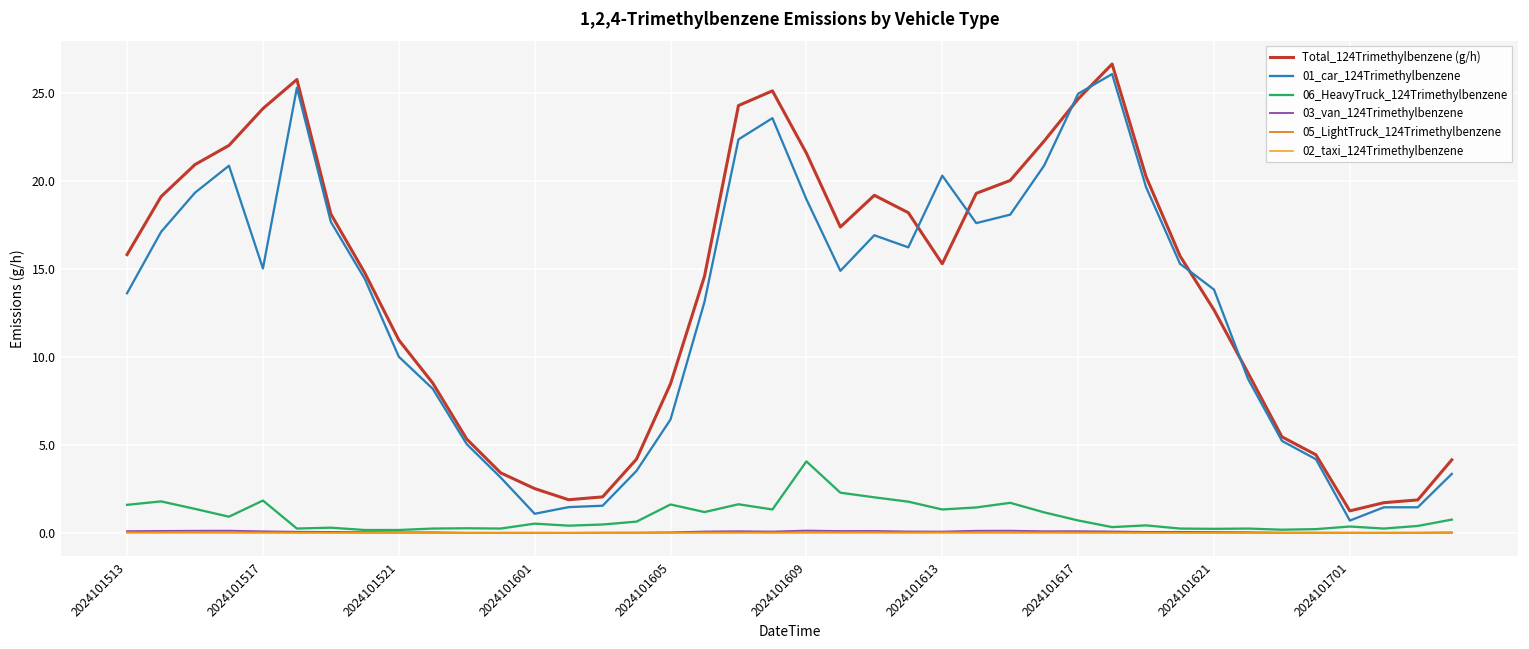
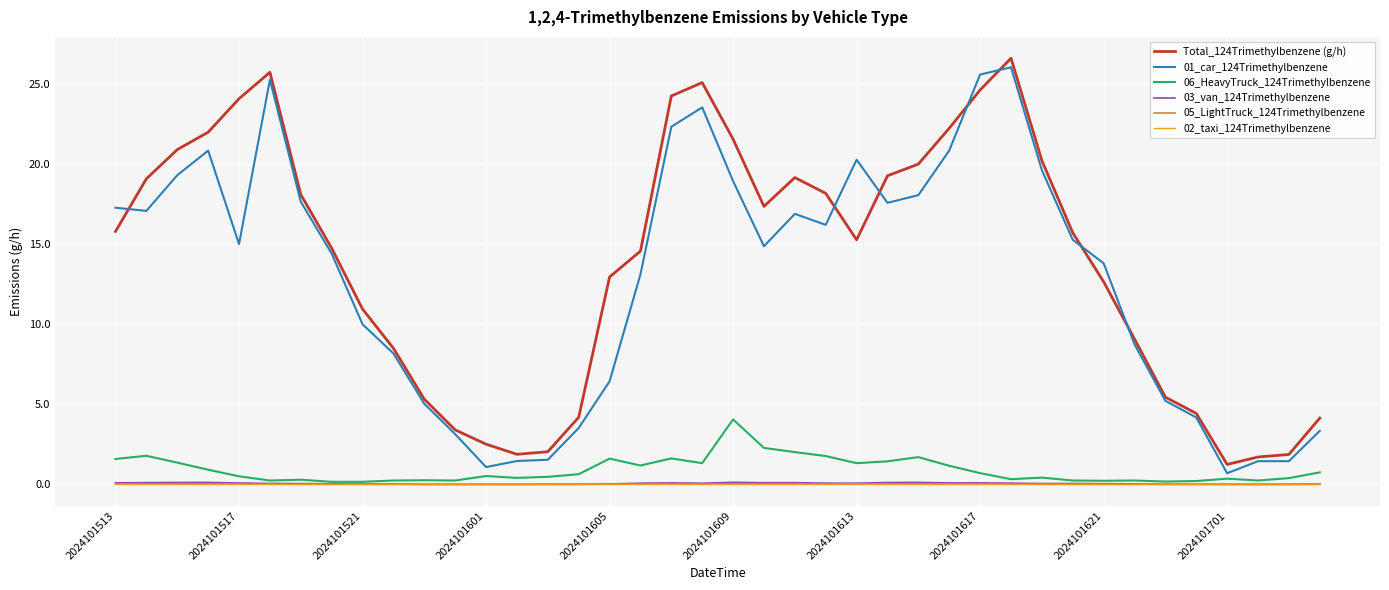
01_car_124Trimethylbenzene, 2024101513: 13.6 -> 17.3
06_HeavyTruck_124Trimethylbenzene, 2024101517: 1.8 -> 0.5
Total_124Trimethylbenzene (g/h), 2024101605: 8.5 -> 13.0
01_car_124Trimethylbenzene, 2024101617: 24.9 -> 25.6
